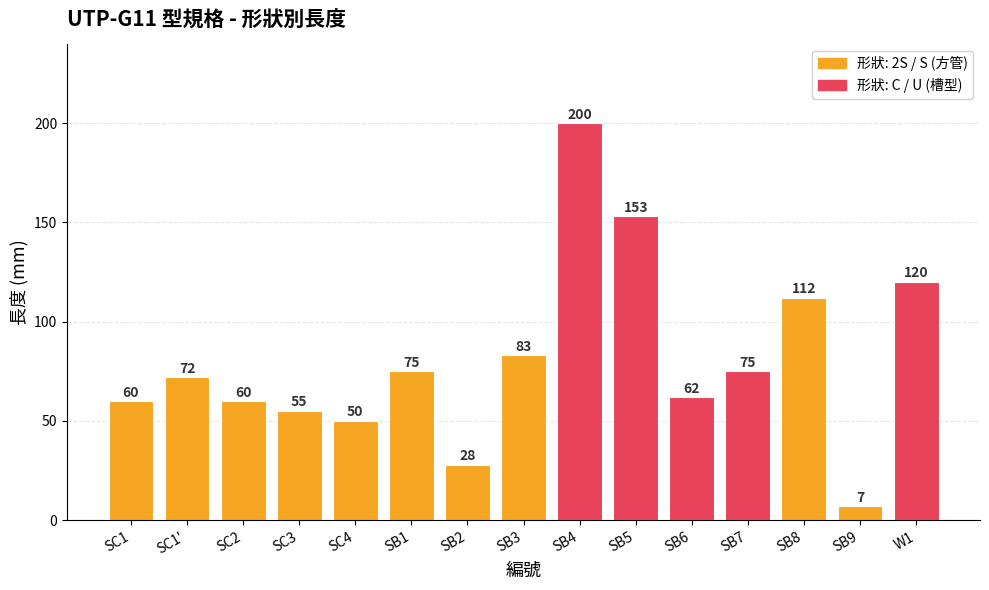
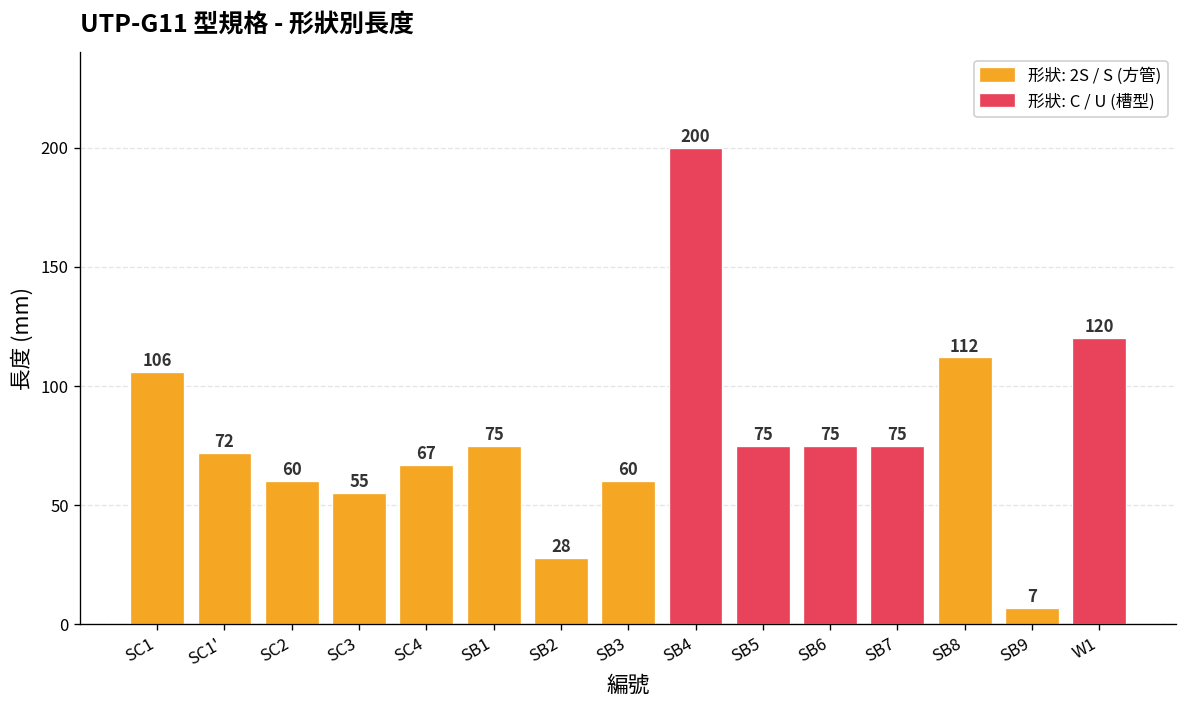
SC1: 60 -> 106
SC4: 50 -> 67
SB3: 83 -> 60
SB5: 153 -> 75
SB6: 62 -> 75
